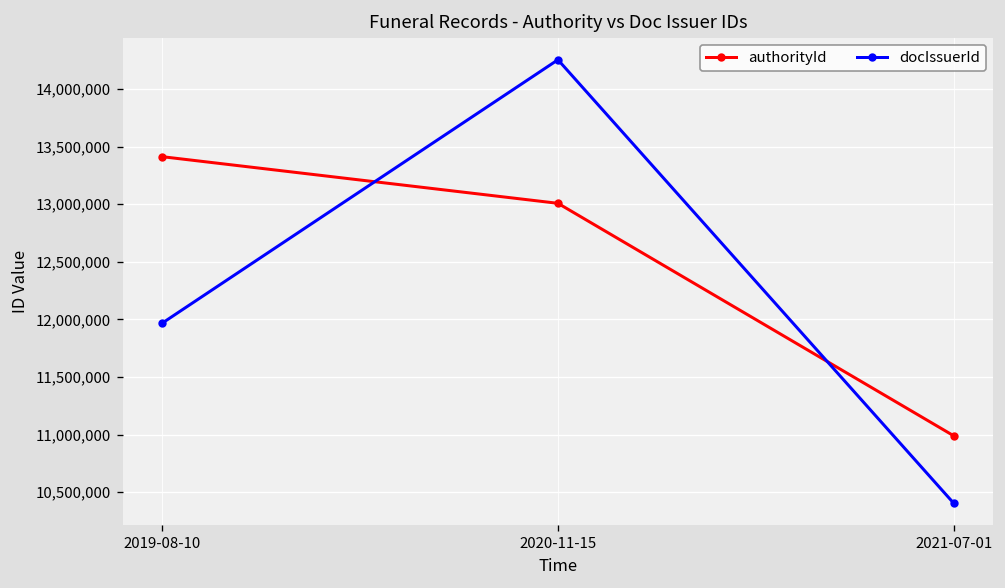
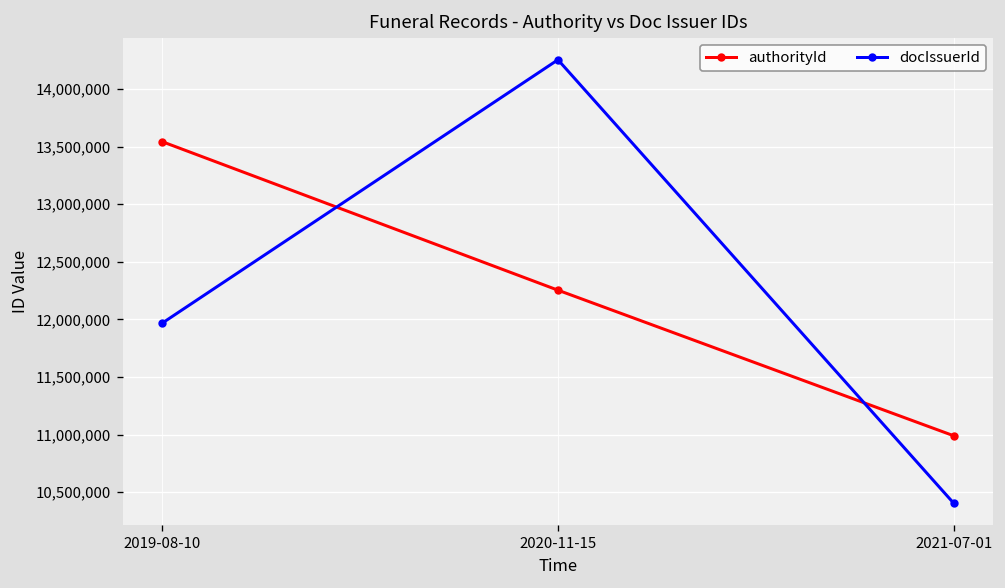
authorityId, 2019-08-10: 13,400,000 -> 13,500,000
authorityId, 2020-11-15: 13,000,000 -> 12,300,000
